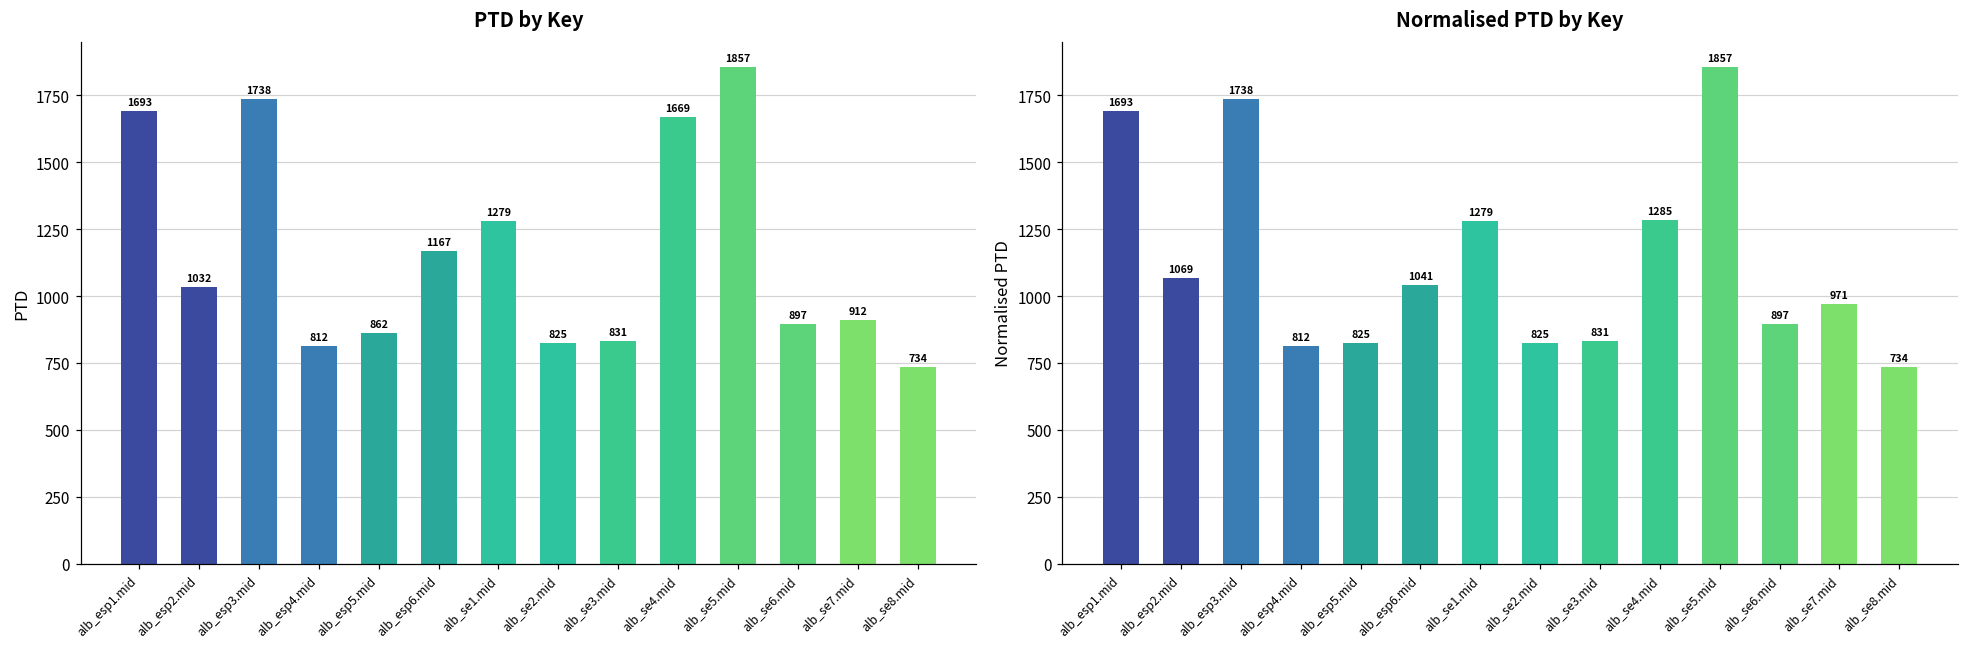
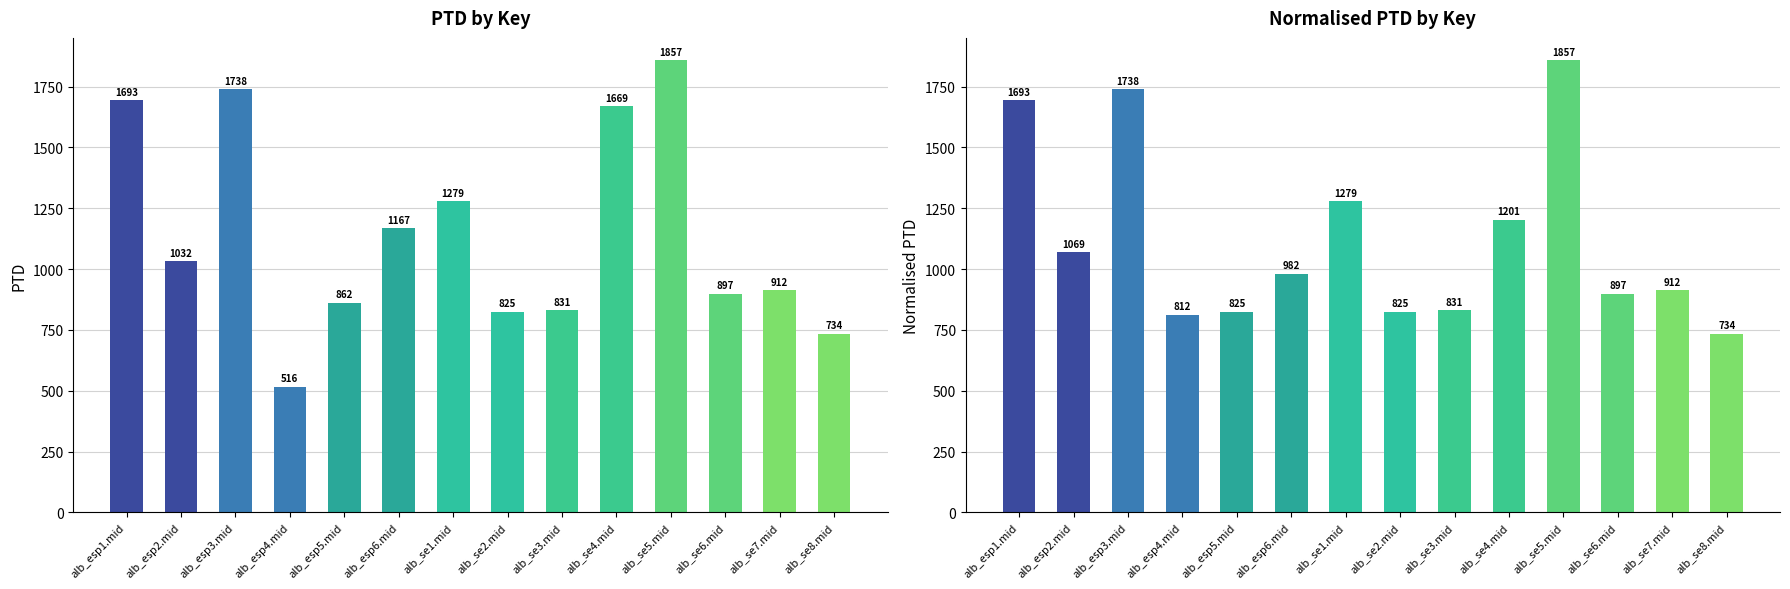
PTD by Key, alb_esp4.mid: 812 -> 516
Normalised PTD by Key, alb_esp6.mid: 1041 -> 982
Normalised PTD by Key, alb_se4.mid: 1285 -> 1201
Normalised PTD by Key, alb_se7.mid: 971 -> 912
